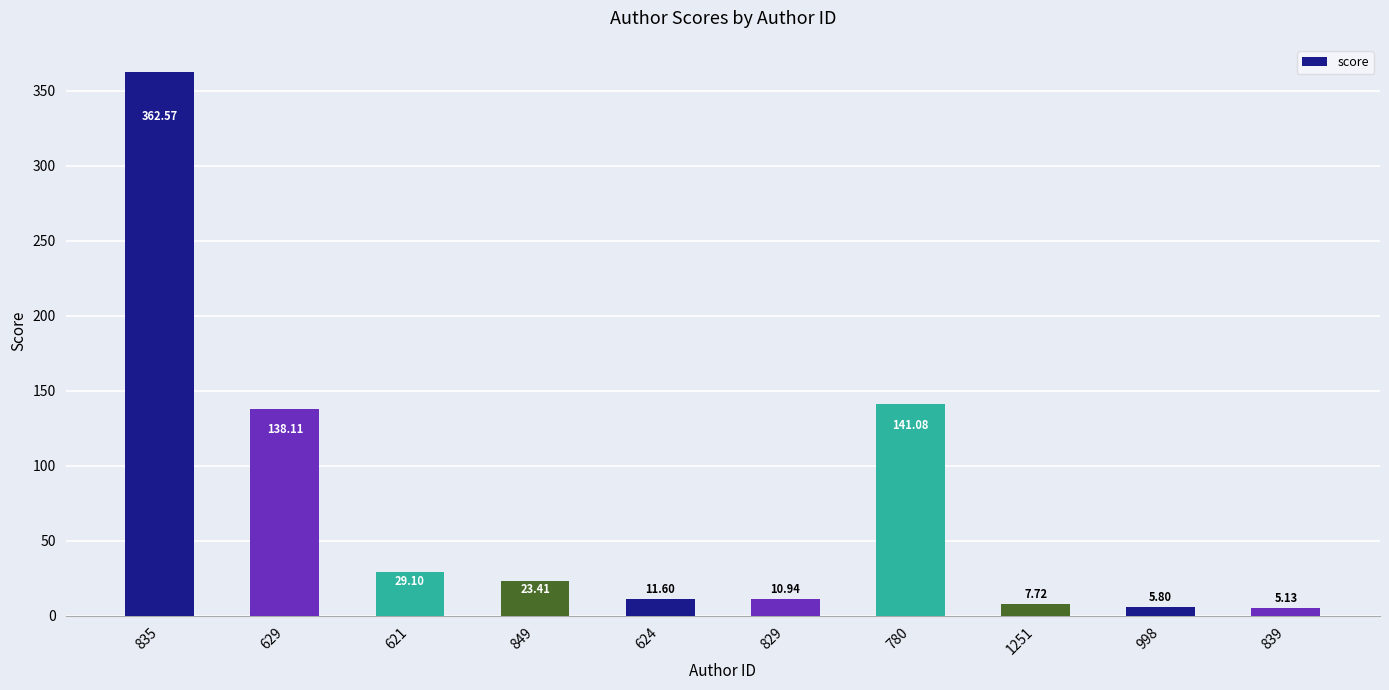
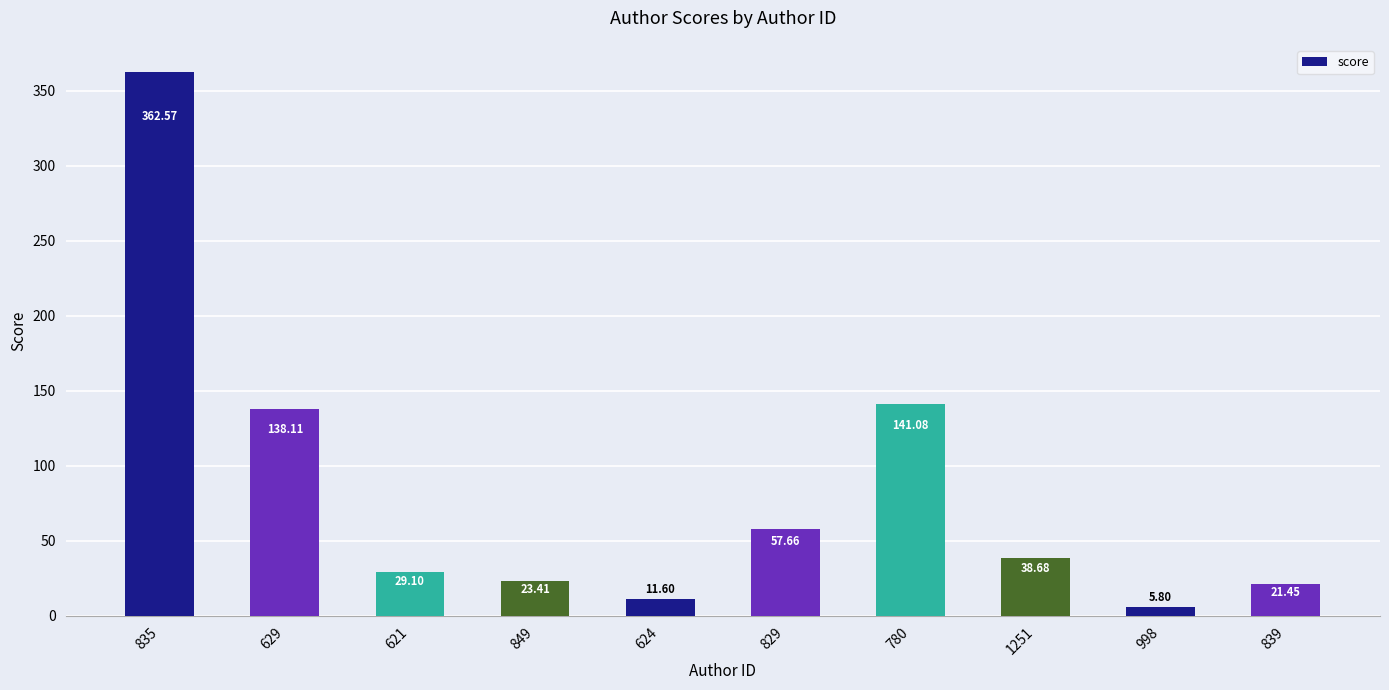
829: 10.94 -> 57.66
1251: 7.72 -> 38.68
839: 5.13 -> 21.45
